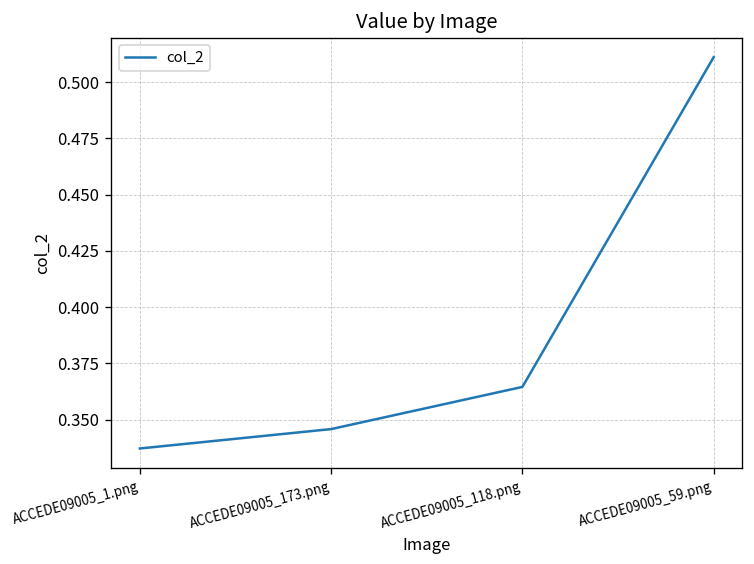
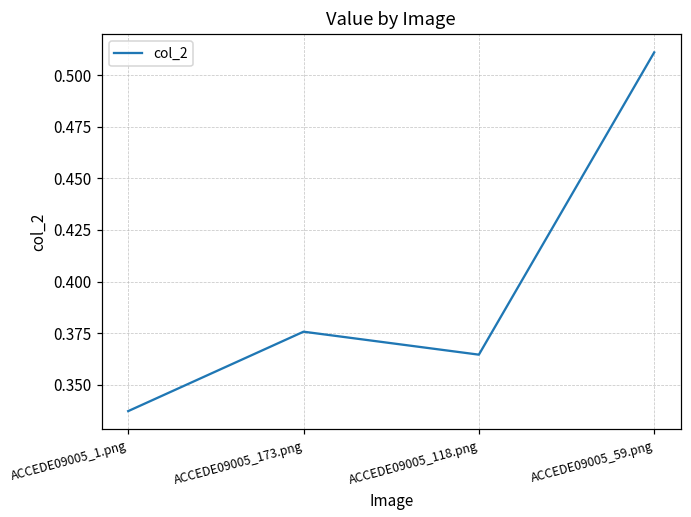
ACCEDE09005_173.png: 0.346 -> 0.376
